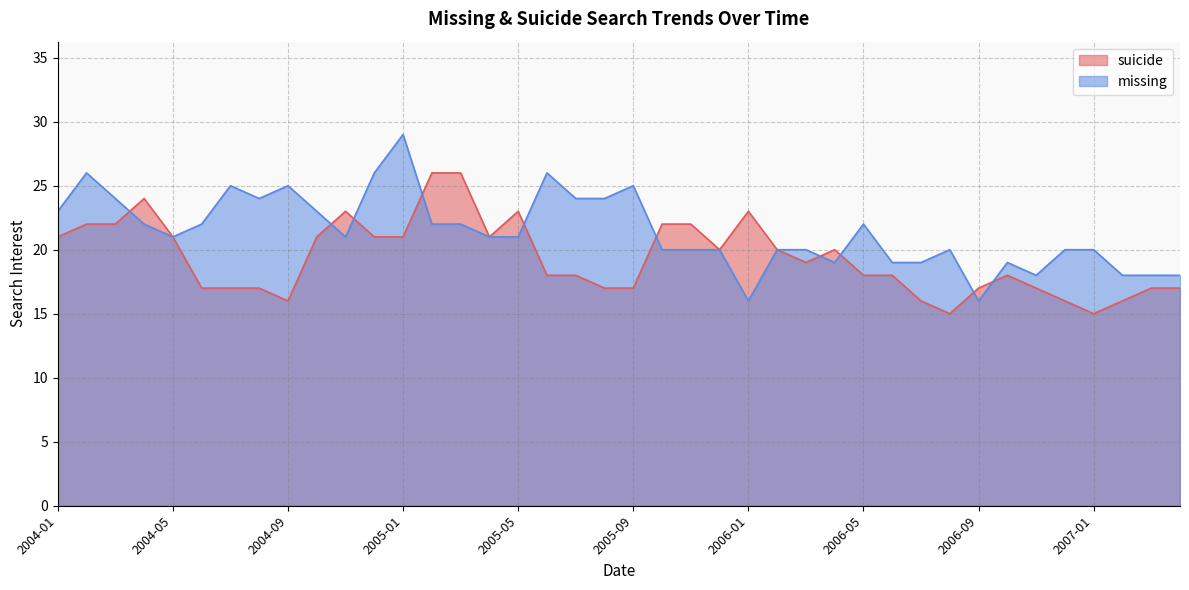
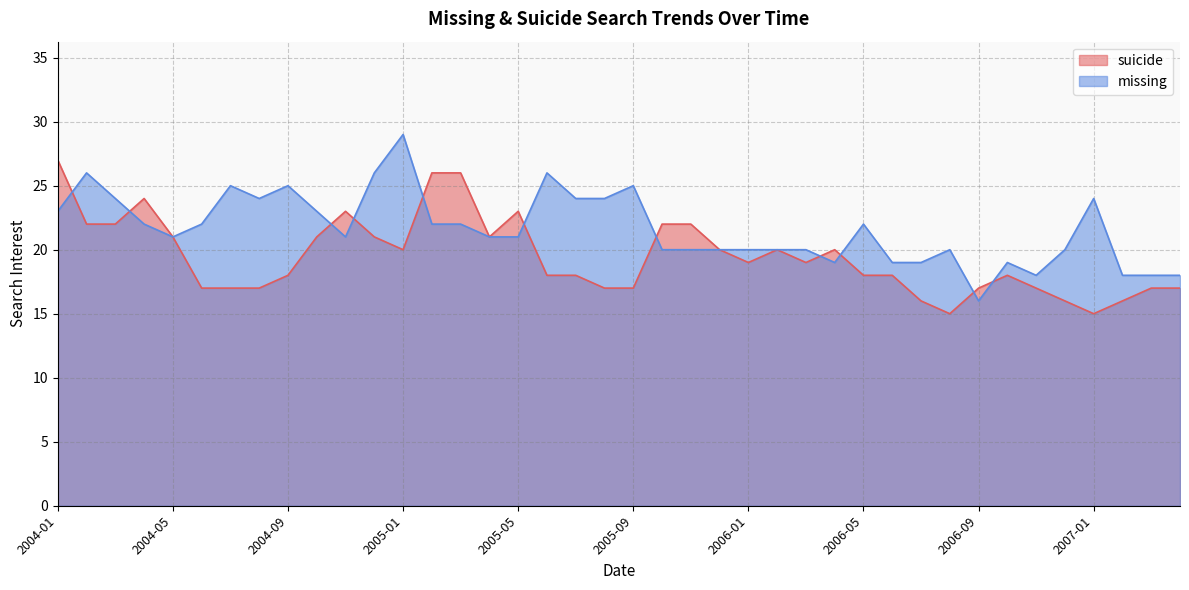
suicide, 2004-01: 21 -> 27
suicide, 2004-09: 16 -> 18
suicide, 2005-01: 21 -> 20
suicide, 2006-01: 23 -> 19
missing, 2006-01: 16 -> 20
missing, 2007-01: 20 -> 24
